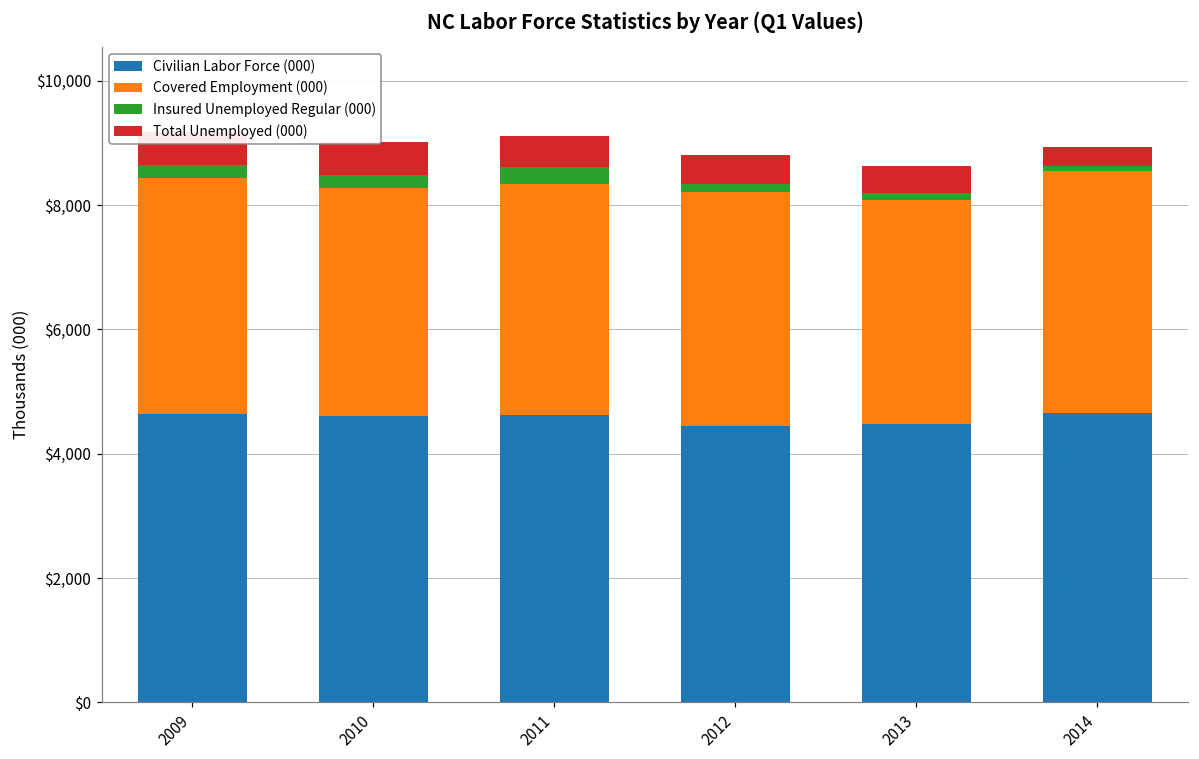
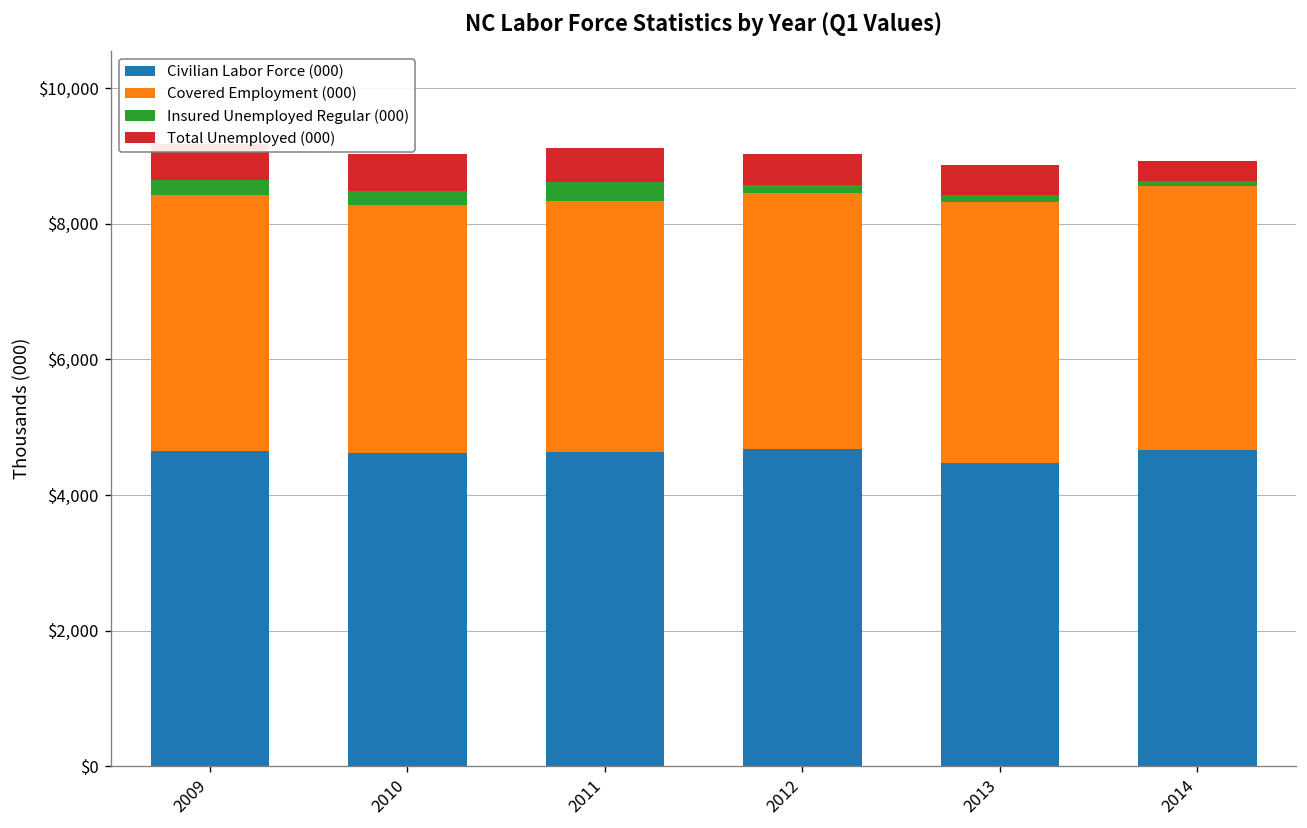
Civilian Labor Force (000), 2012: $4,400 -> $4,700
Covered Employment (000), 2013: $3,600 -> $3,800
